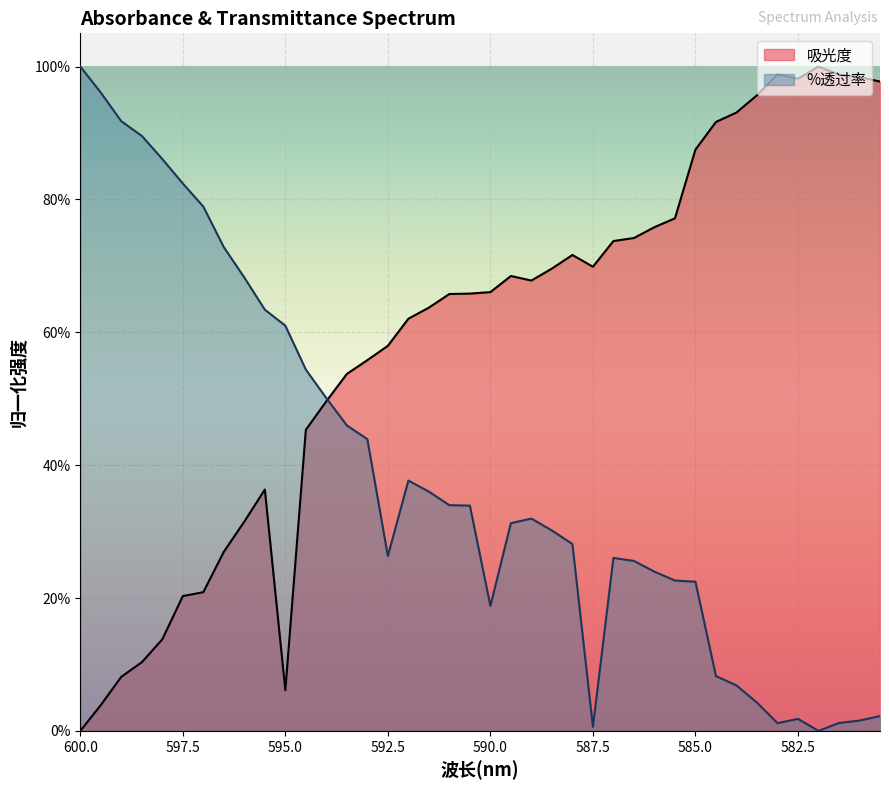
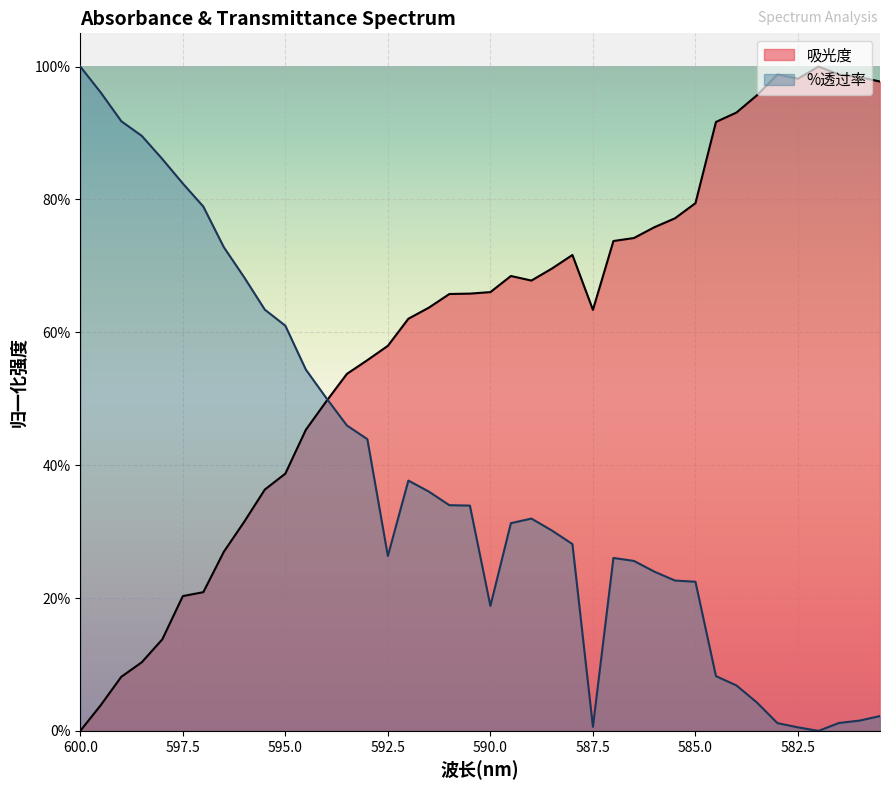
吸光度, 595.0: 6% -> 39%
吸光度, 587.5: 70% -> 63%
吸光度, 585.0: 87% -> 79%
%透过率, 582.5: 2% -> 1%
